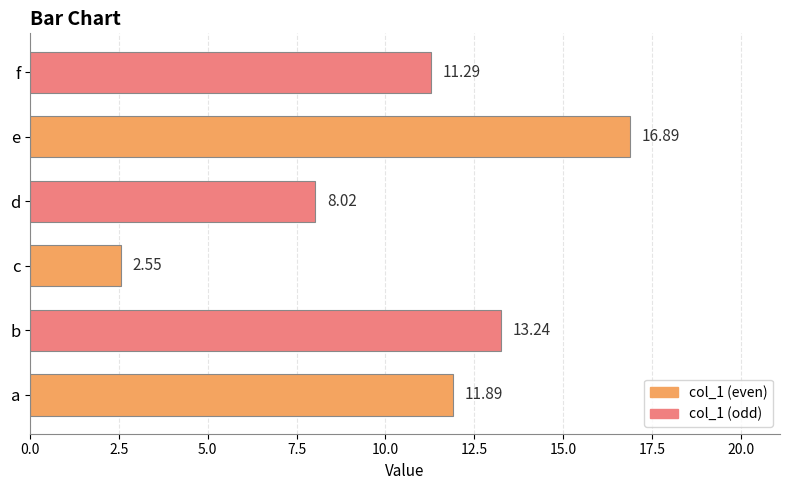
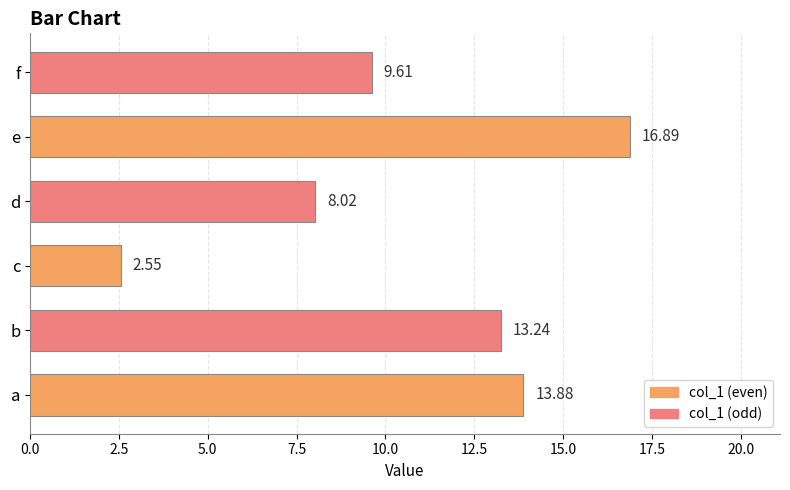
f: 11.29 -> 9.61
a: 11.89 -> 13.88
